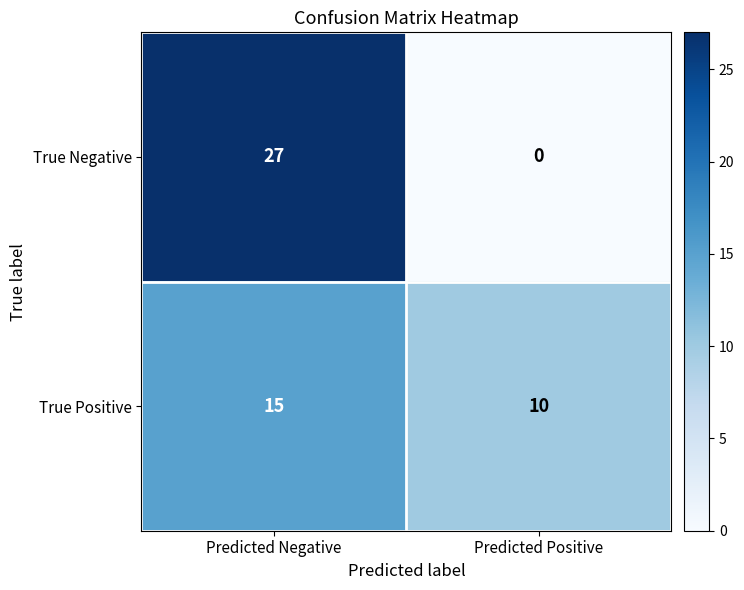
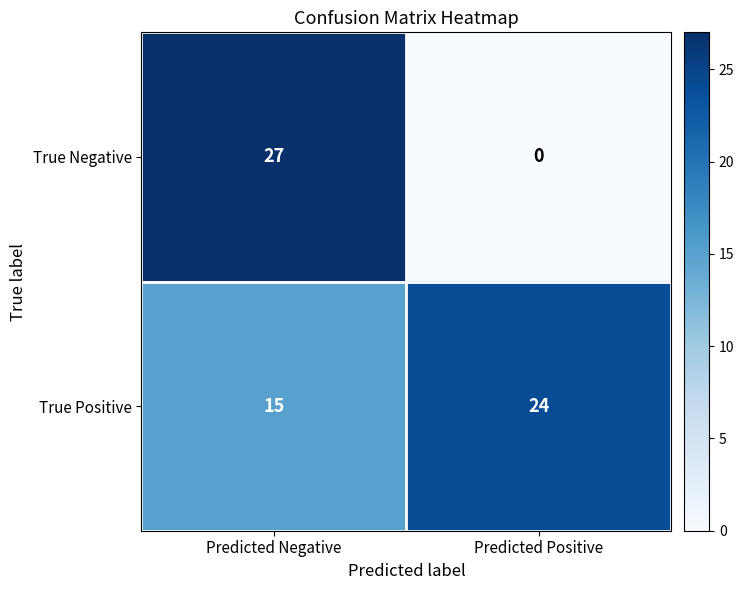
True Positive, Predicted Positive: 10 -> 24
